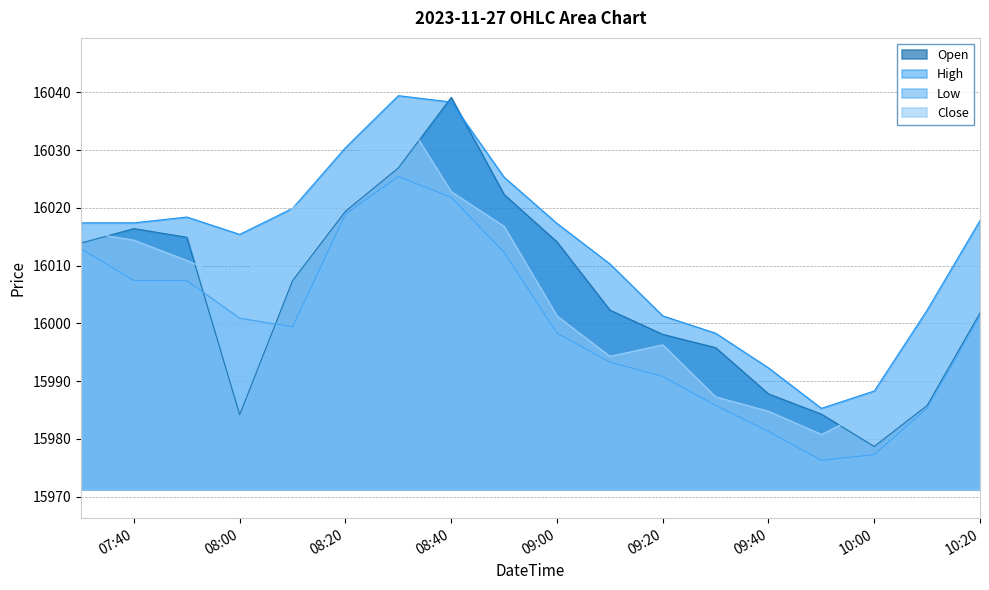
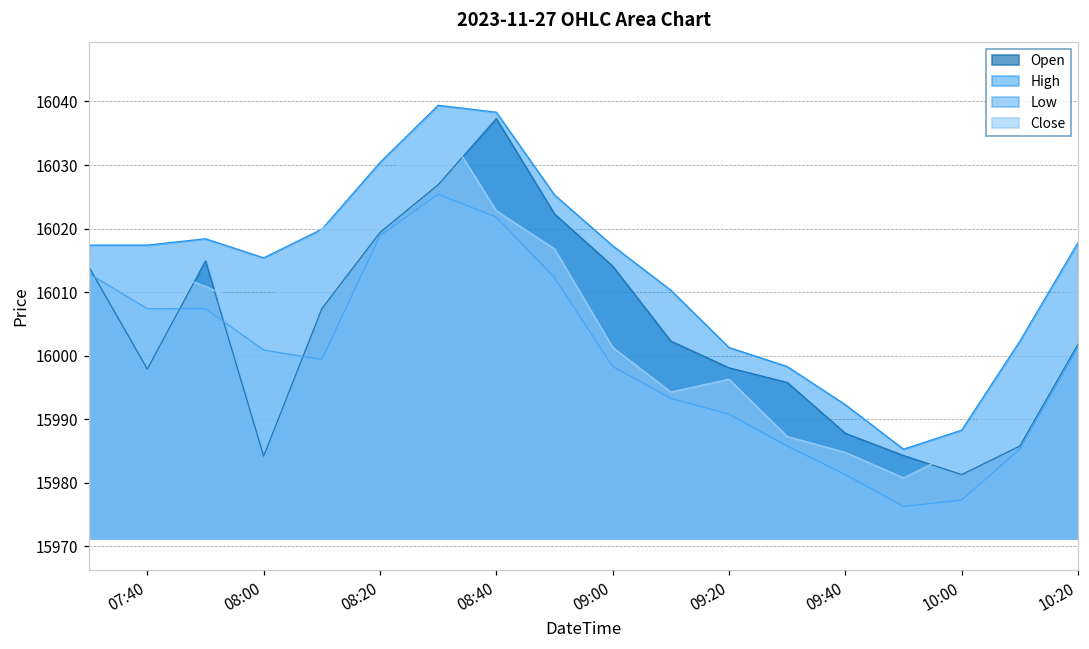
Open, 07:40: 16016 -> 15998
Open, 08:40: 16039 -> 16037
Open, 10:00: 15979 -> 15981
